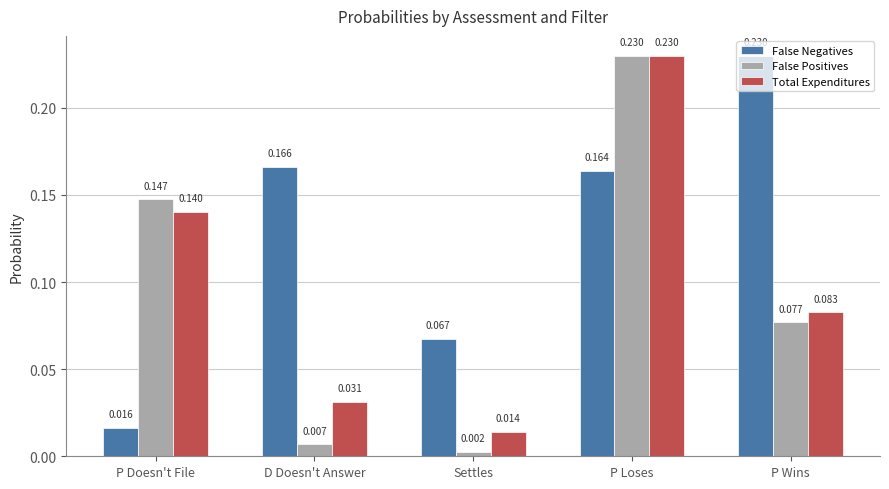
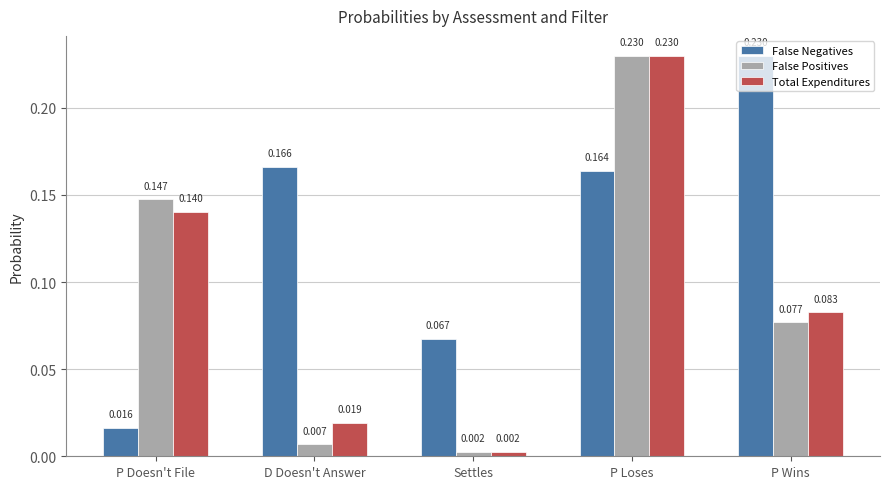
Total Expenditures, D Doesn't Answer: 0.031 -> 0.019
Total Expenditures, Settles: 0.014 -> 0.002
